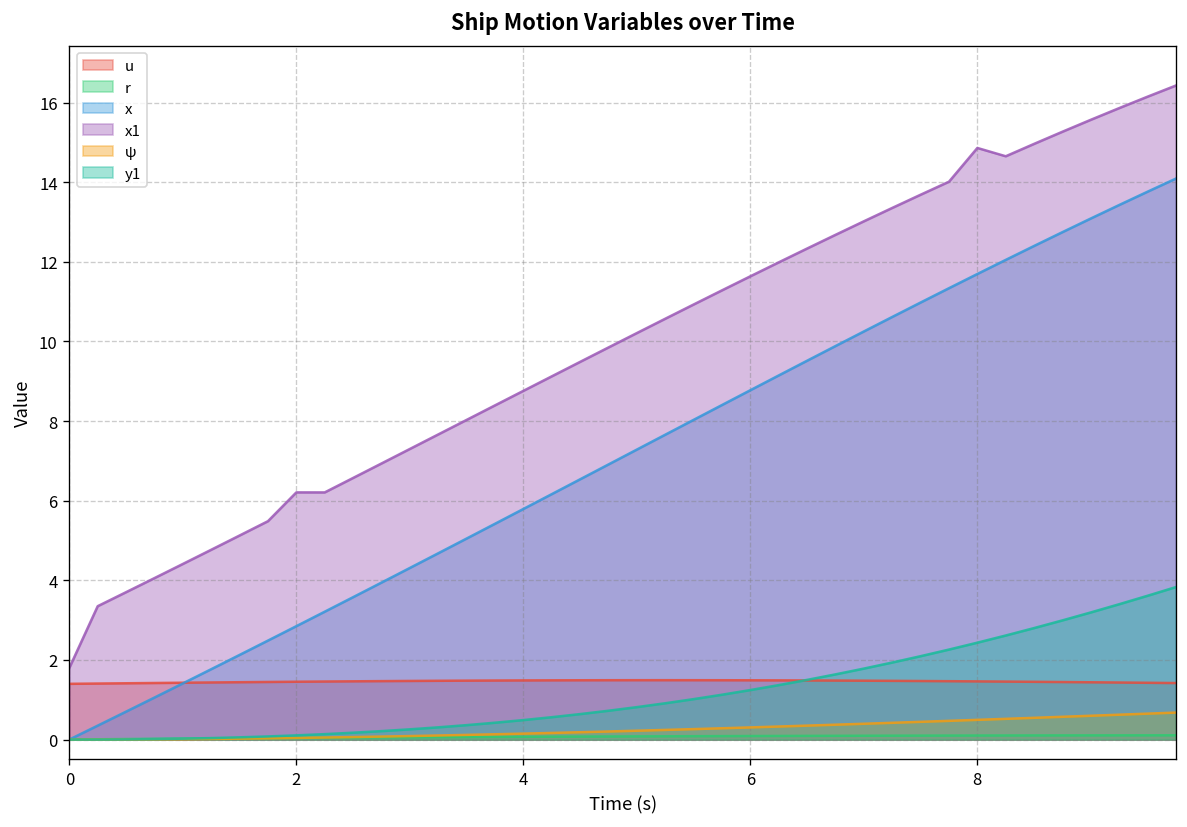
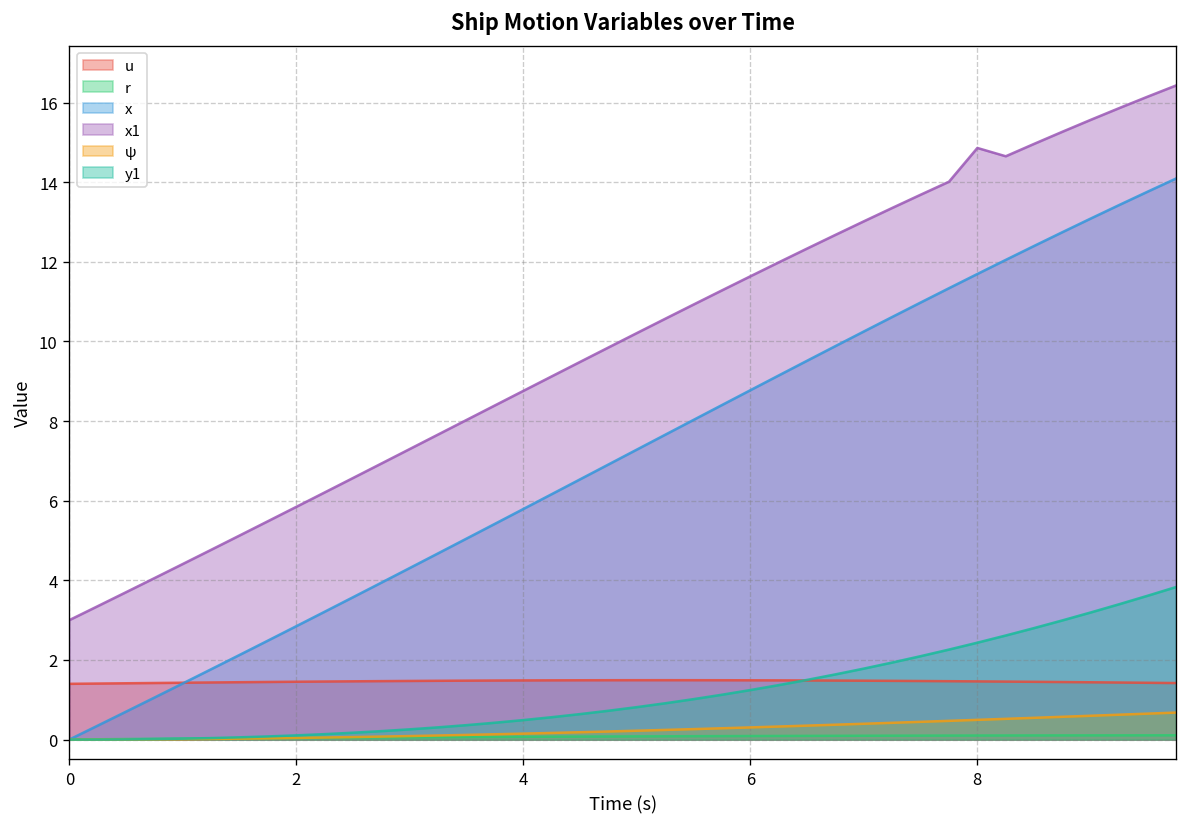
x1, 0: 1.8 -> 3.0
x1, 2: 6.2 -> 5.8
